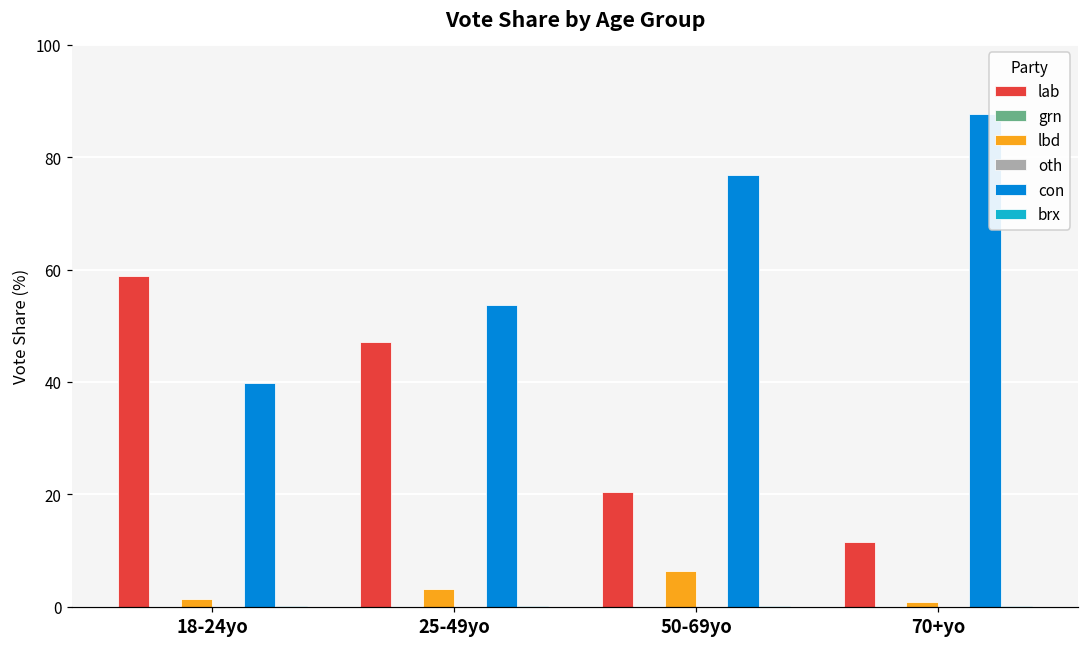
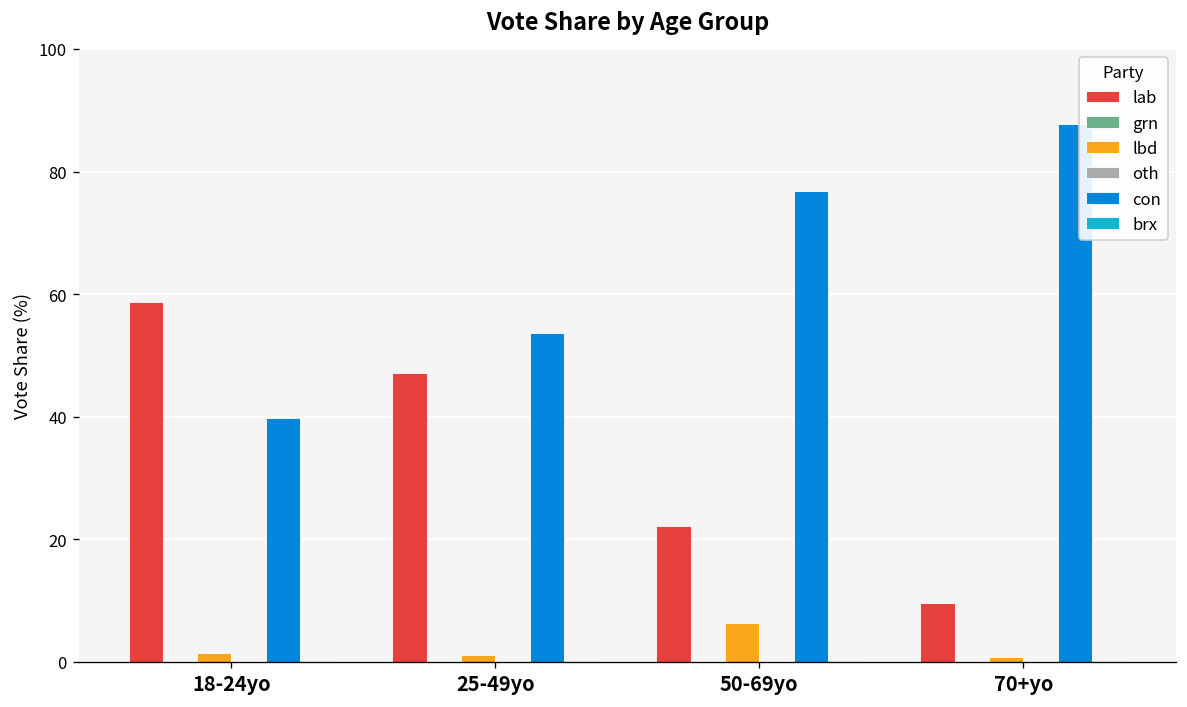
lbd, 25-49yo: 3 -> 1
lab, 50-69yo: 20 -> 22
lab, 70+yo: 11 -> 10
